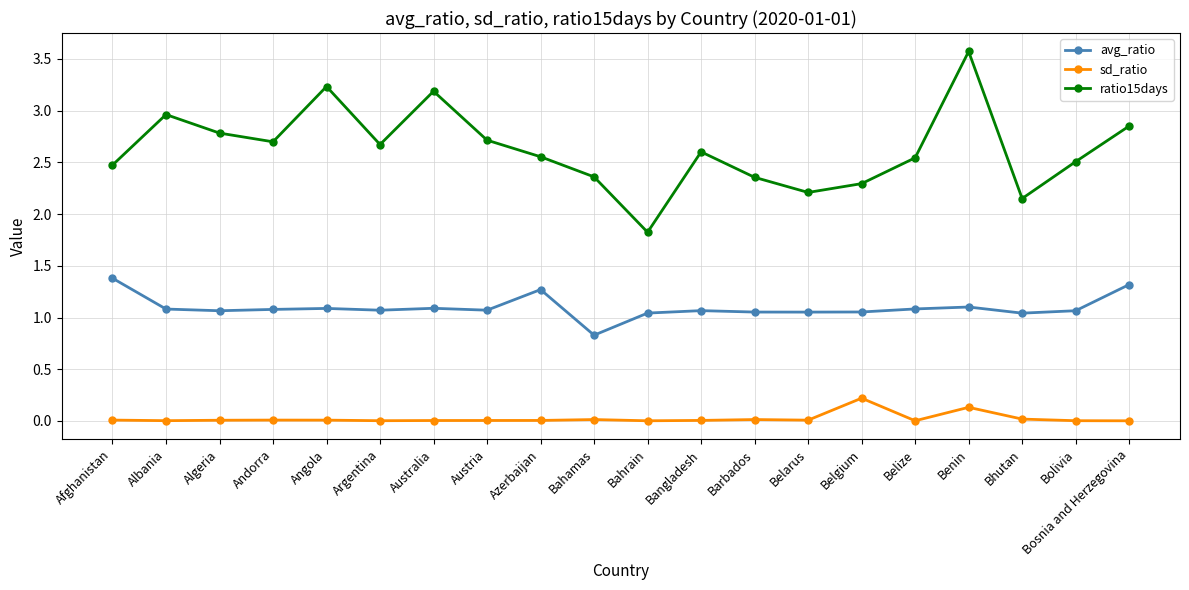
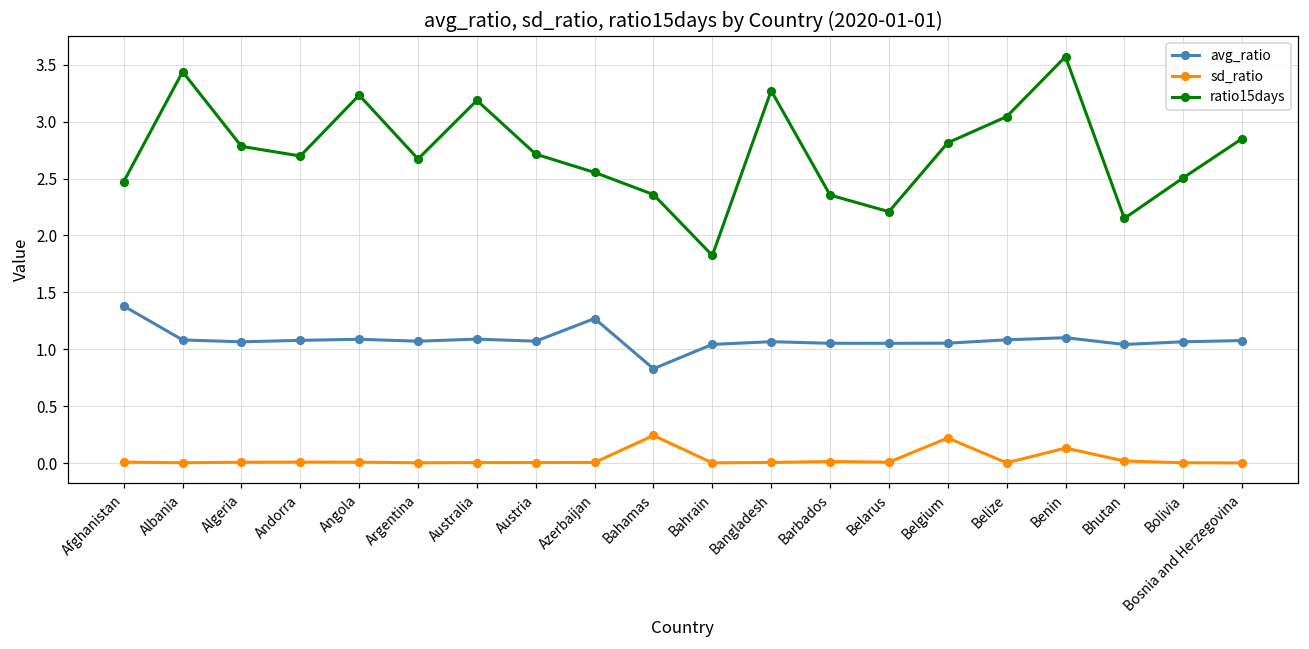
ratio15days, Albania: 2.96 -> 3.44
sd_ratio, Bahamas: 0.01 -> 0.24
ratio15days, Bangladesh: 2.60 -> 3.27
ratio15days, Belgium: 2.29 -> 2.81
ratio15days, Belize: 2.54 -> 3.04
avg_ratio, Bosnia and Herzegovina: 1.32 -> 1.08
